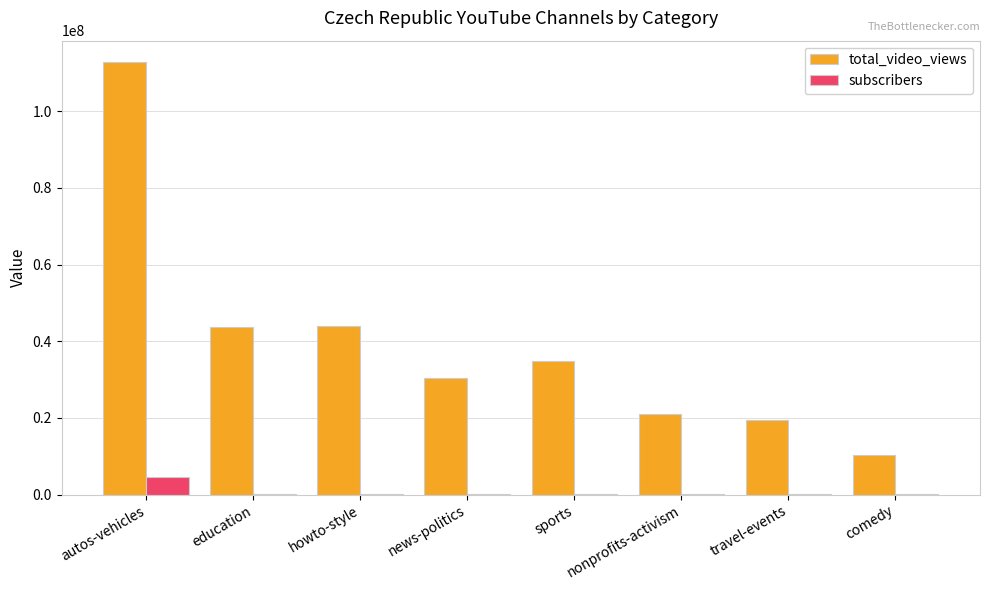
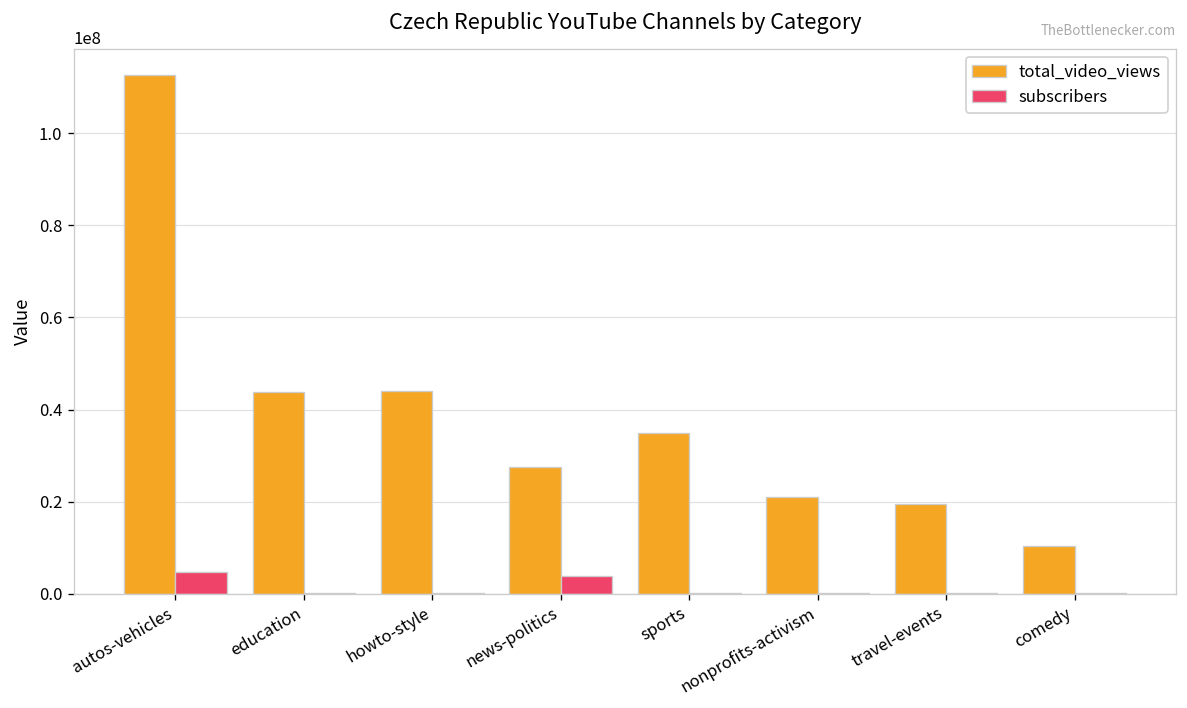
total_video_views, news-politics: 30000000 -> 27000000
subscribers, news-politics: 0 -> 4000000
